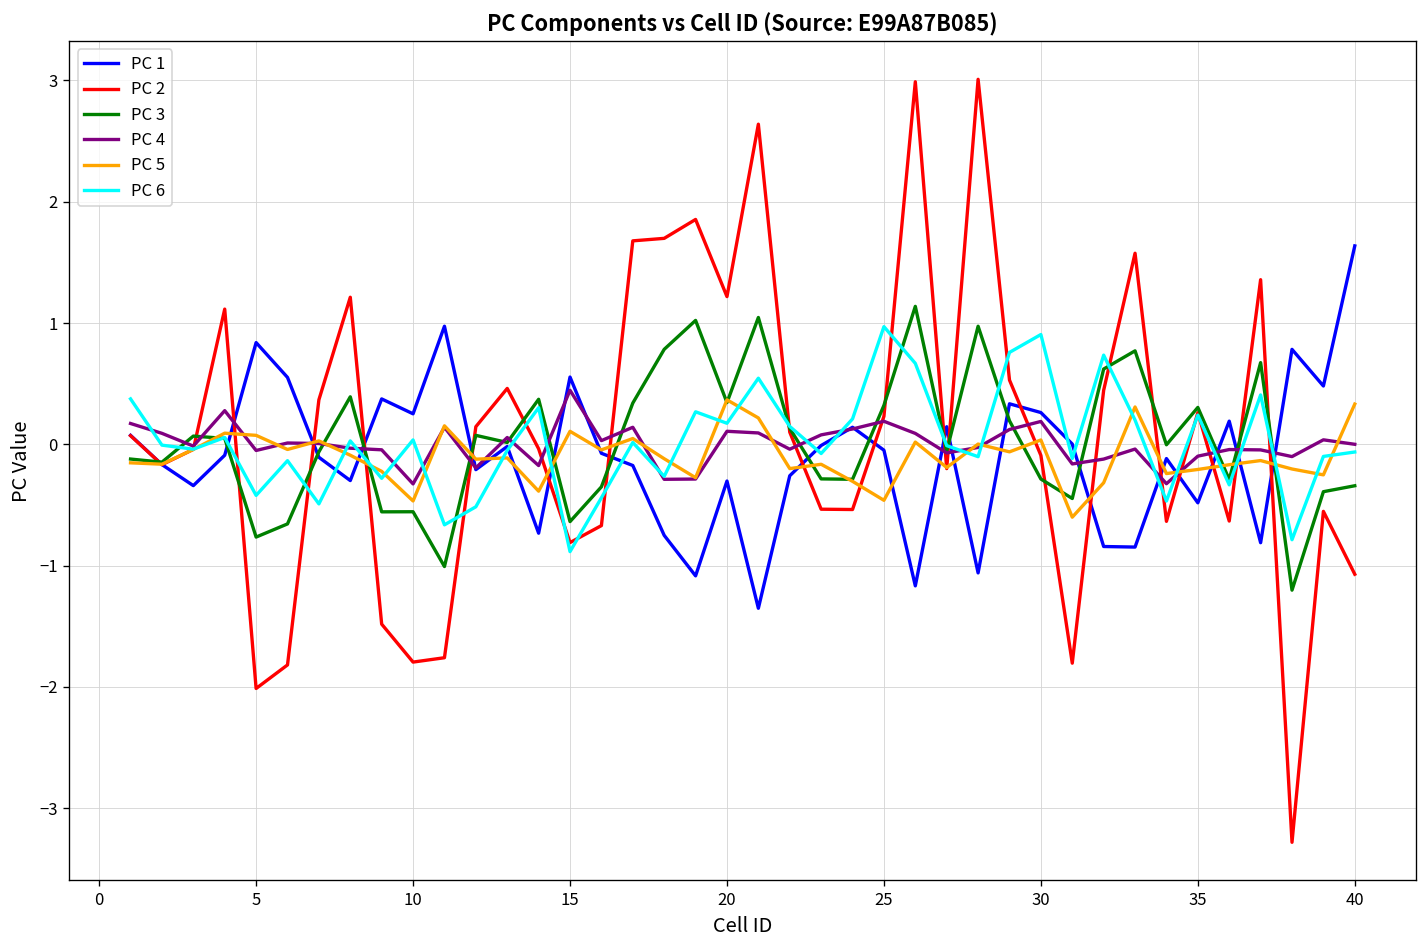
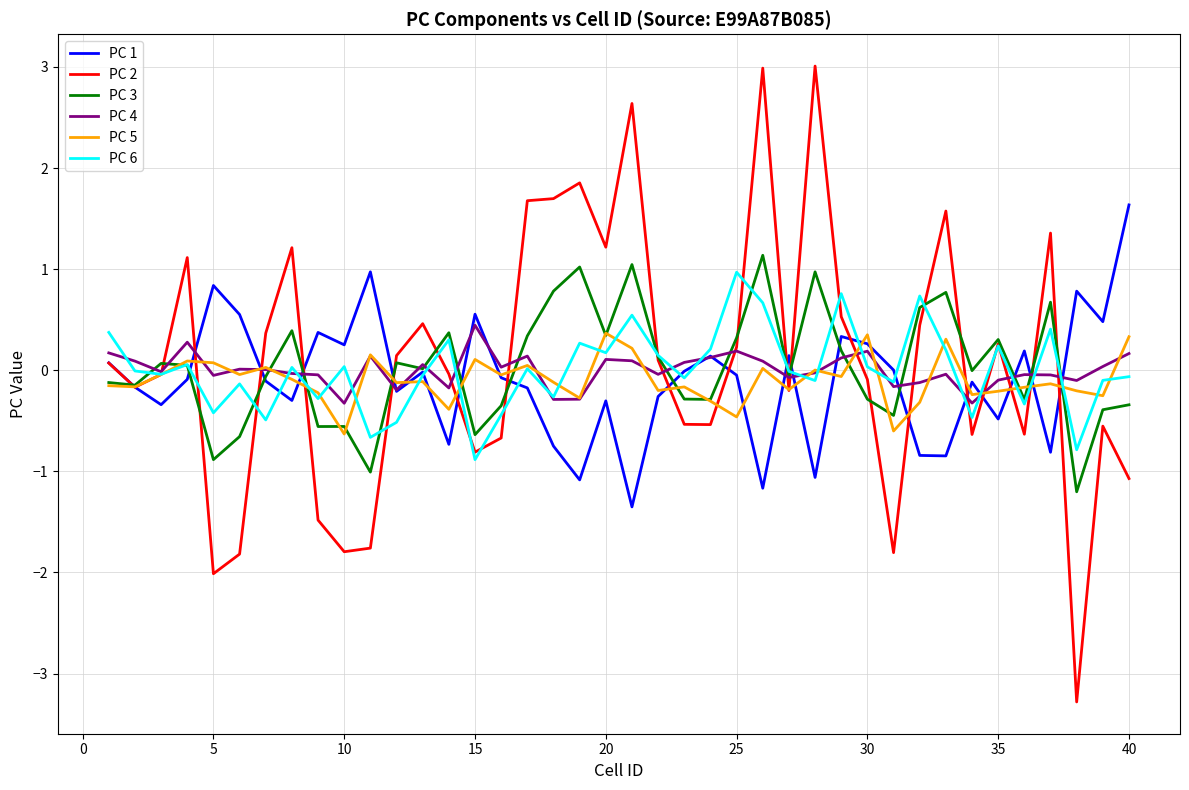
PC 3, 5: -0.76 -> -0.88
PC 5, 10: -0.47 -> -0.63
PC 5, 30: 0.04 -> 0.35
PC 6, 30: 0.91 -> 0.03
PC 4, 40: 0.00 -> 0.17
